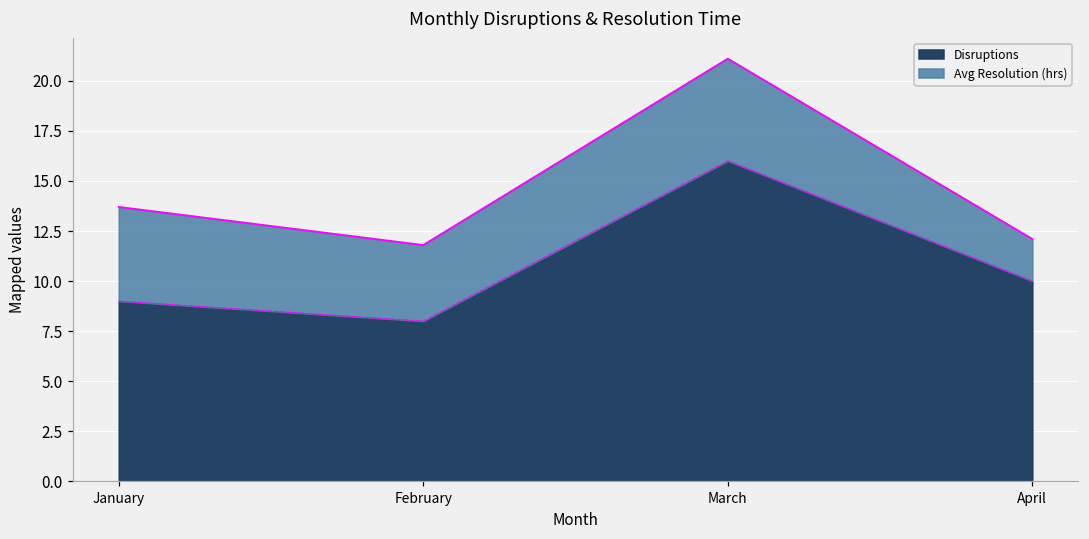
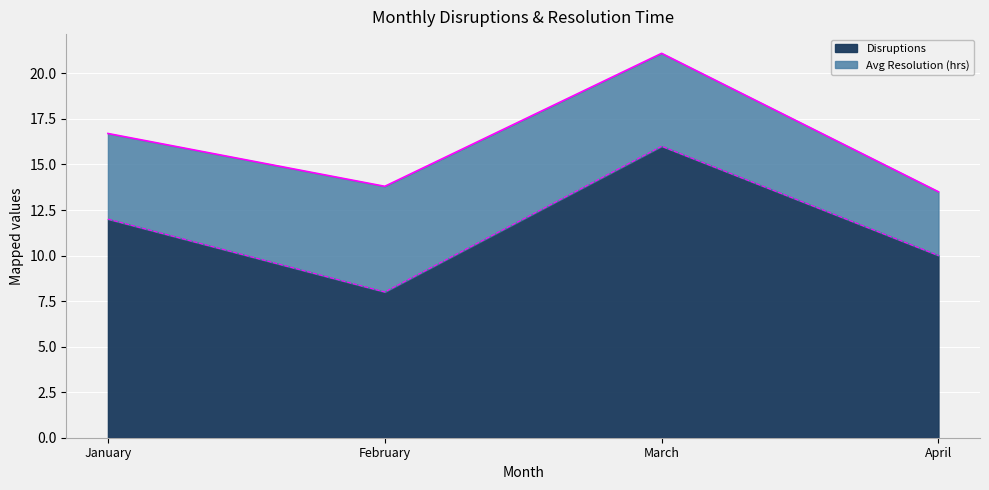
Disruptions, January: 9 -> 12
Avg Resolution (hrs), February: 3.8 -> 5.8
Avg Resolution (hrs), April: 2.1 -> 3.5
